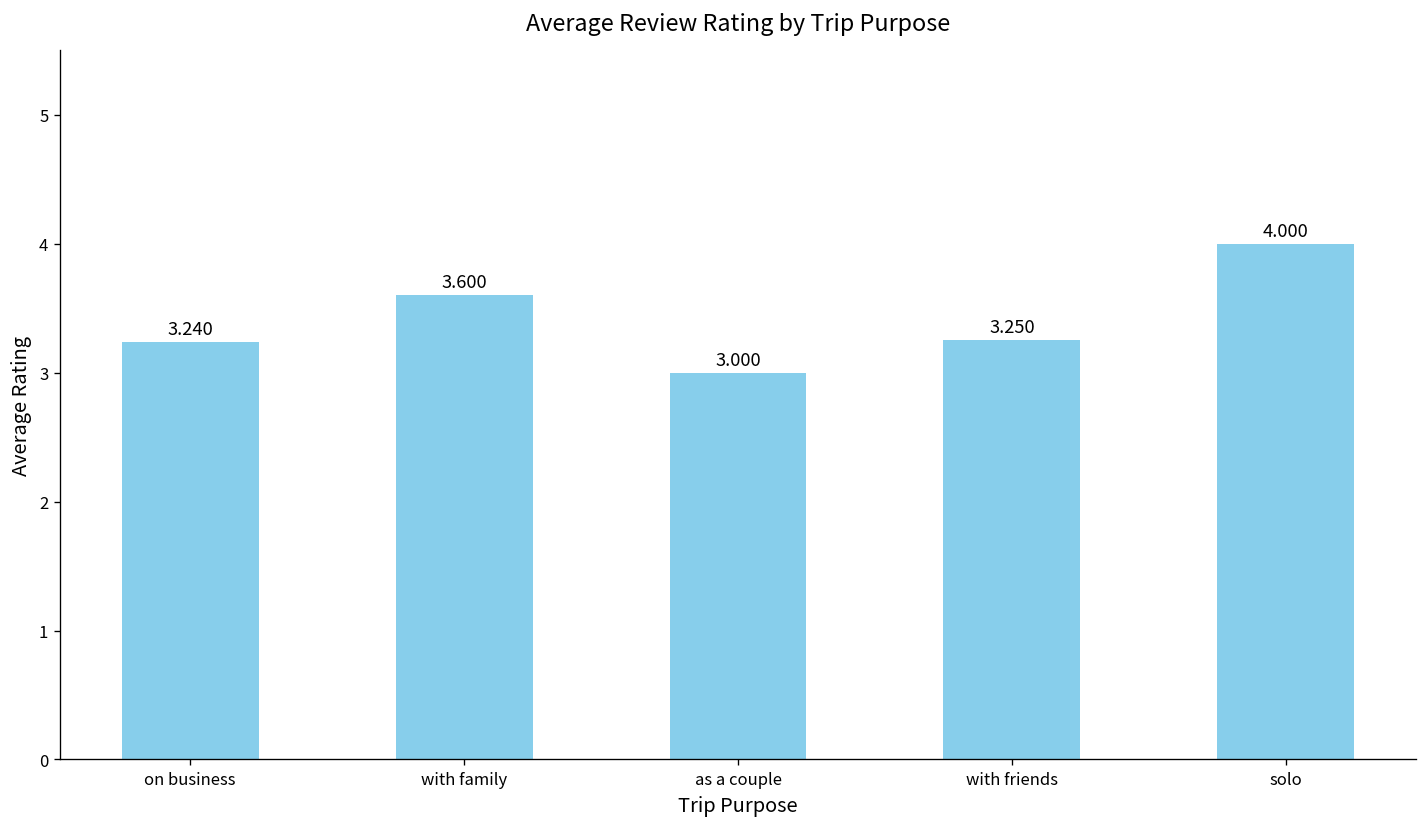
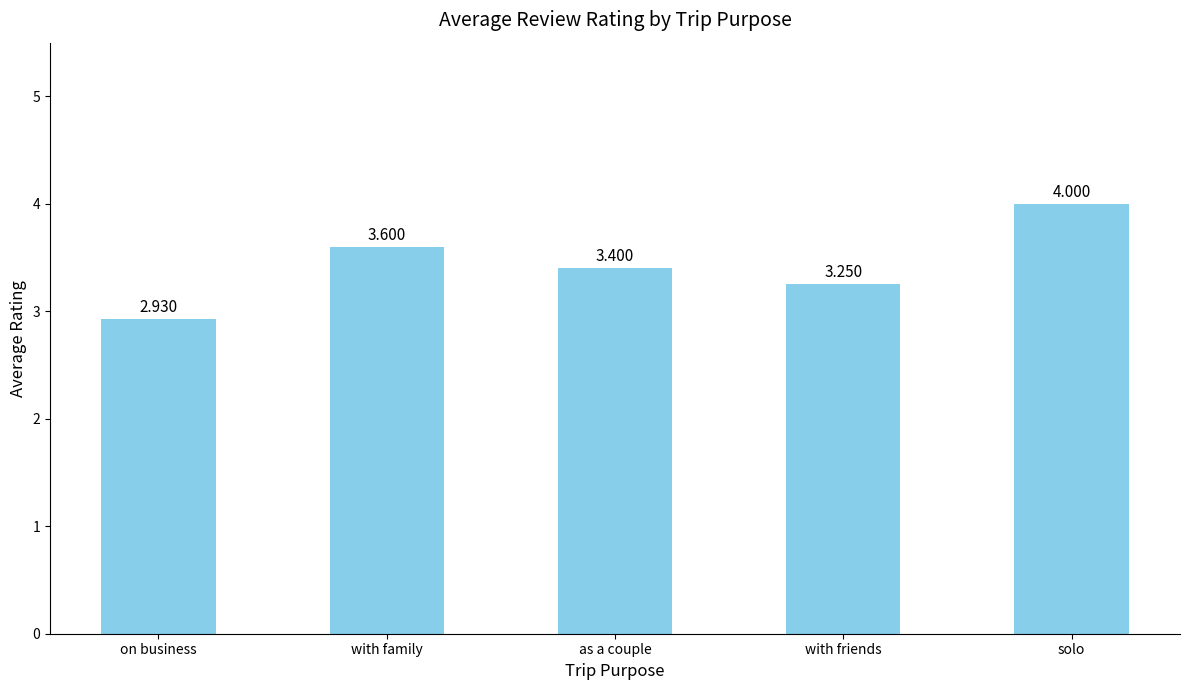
on business: 3.240 -> 2.930
as a couple: 3.000 -> 3.400
